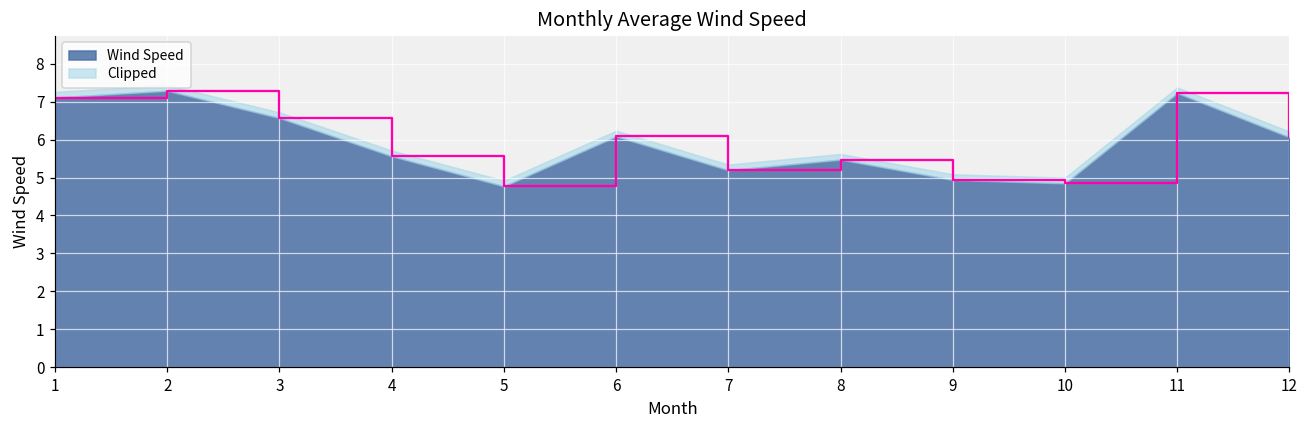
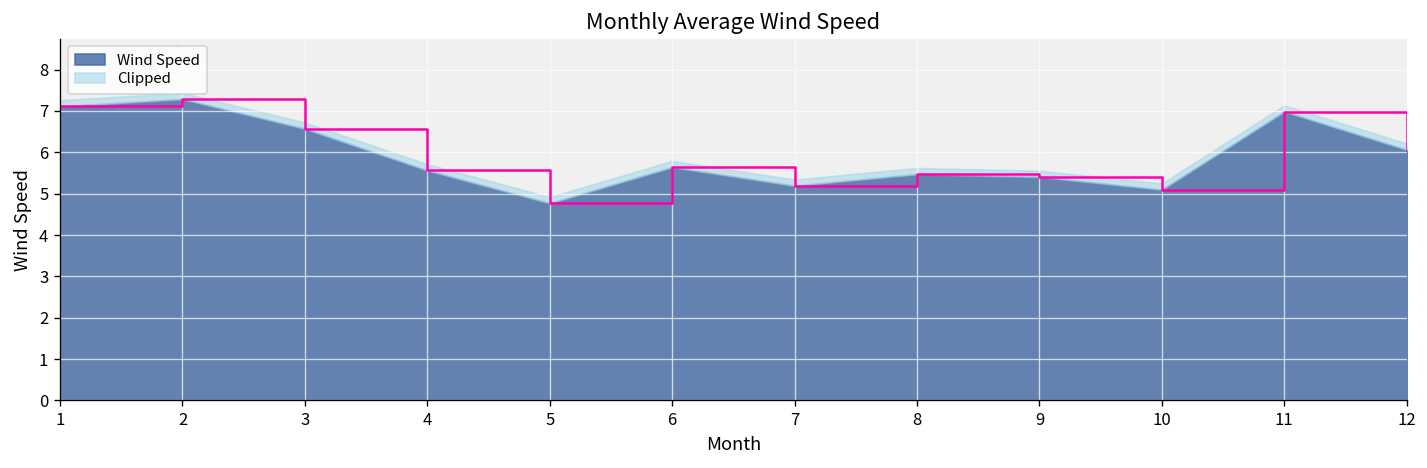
Wind Speed, 6: 6.1 -> 5.6
Wind Speed, 9: 4.9 -> 5.4
Wind Speed, 10: 4.8 -> 5.1
Wind Speed, 11: 7.2 -> 7.0
